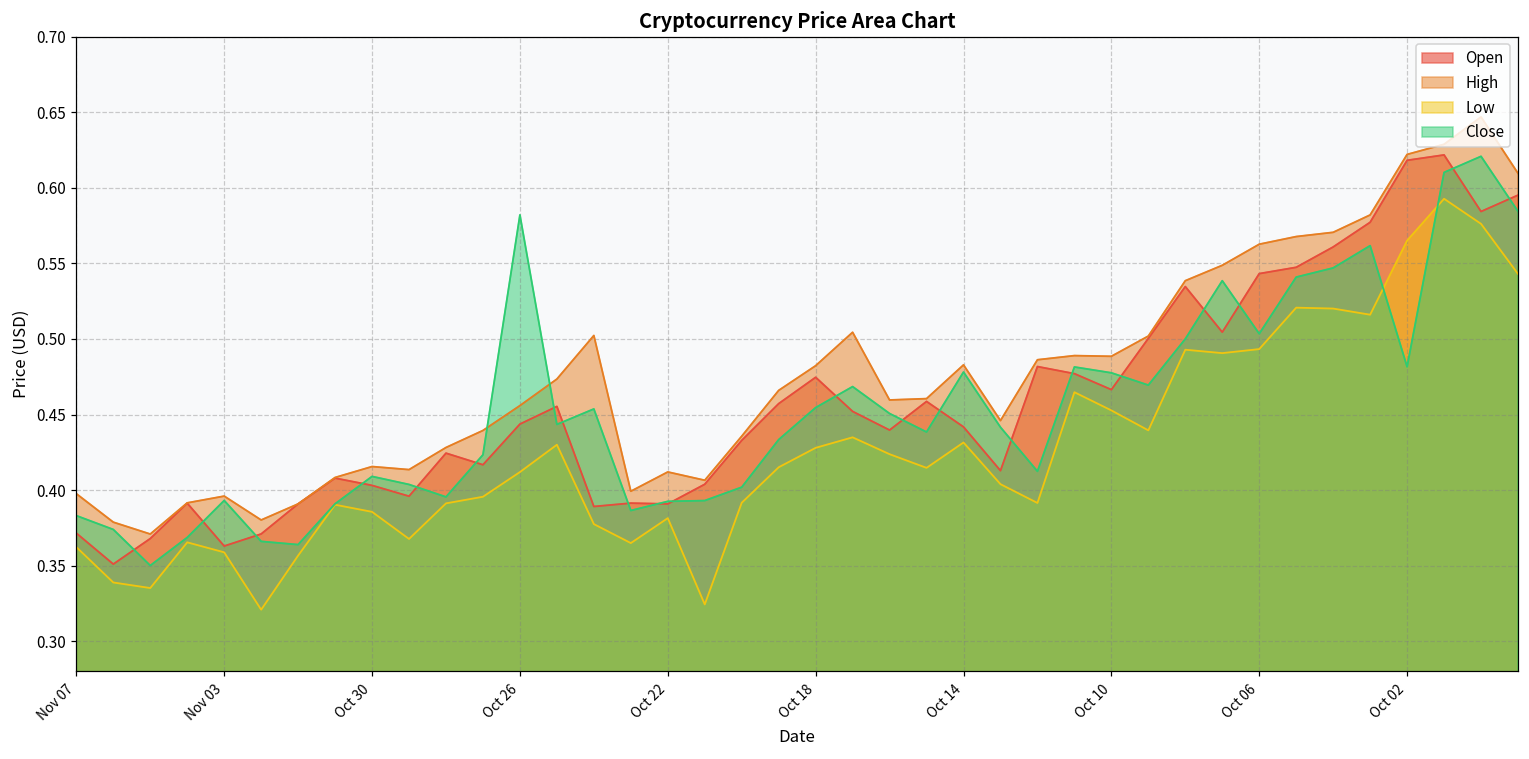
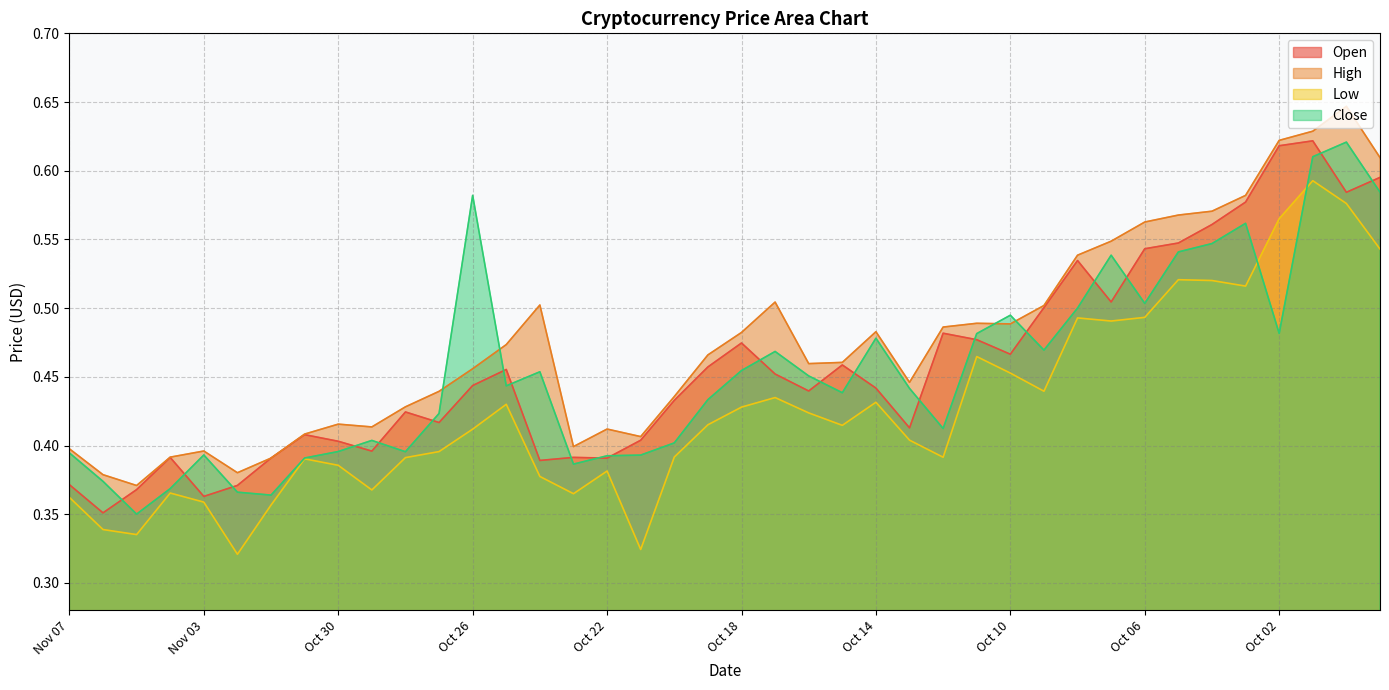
Close, Nov 07: 0.383 -> 0.395
Close, Oct 30: 0.409 -> 0.396
Close, Oct 10: 0.478 -> 0.495
